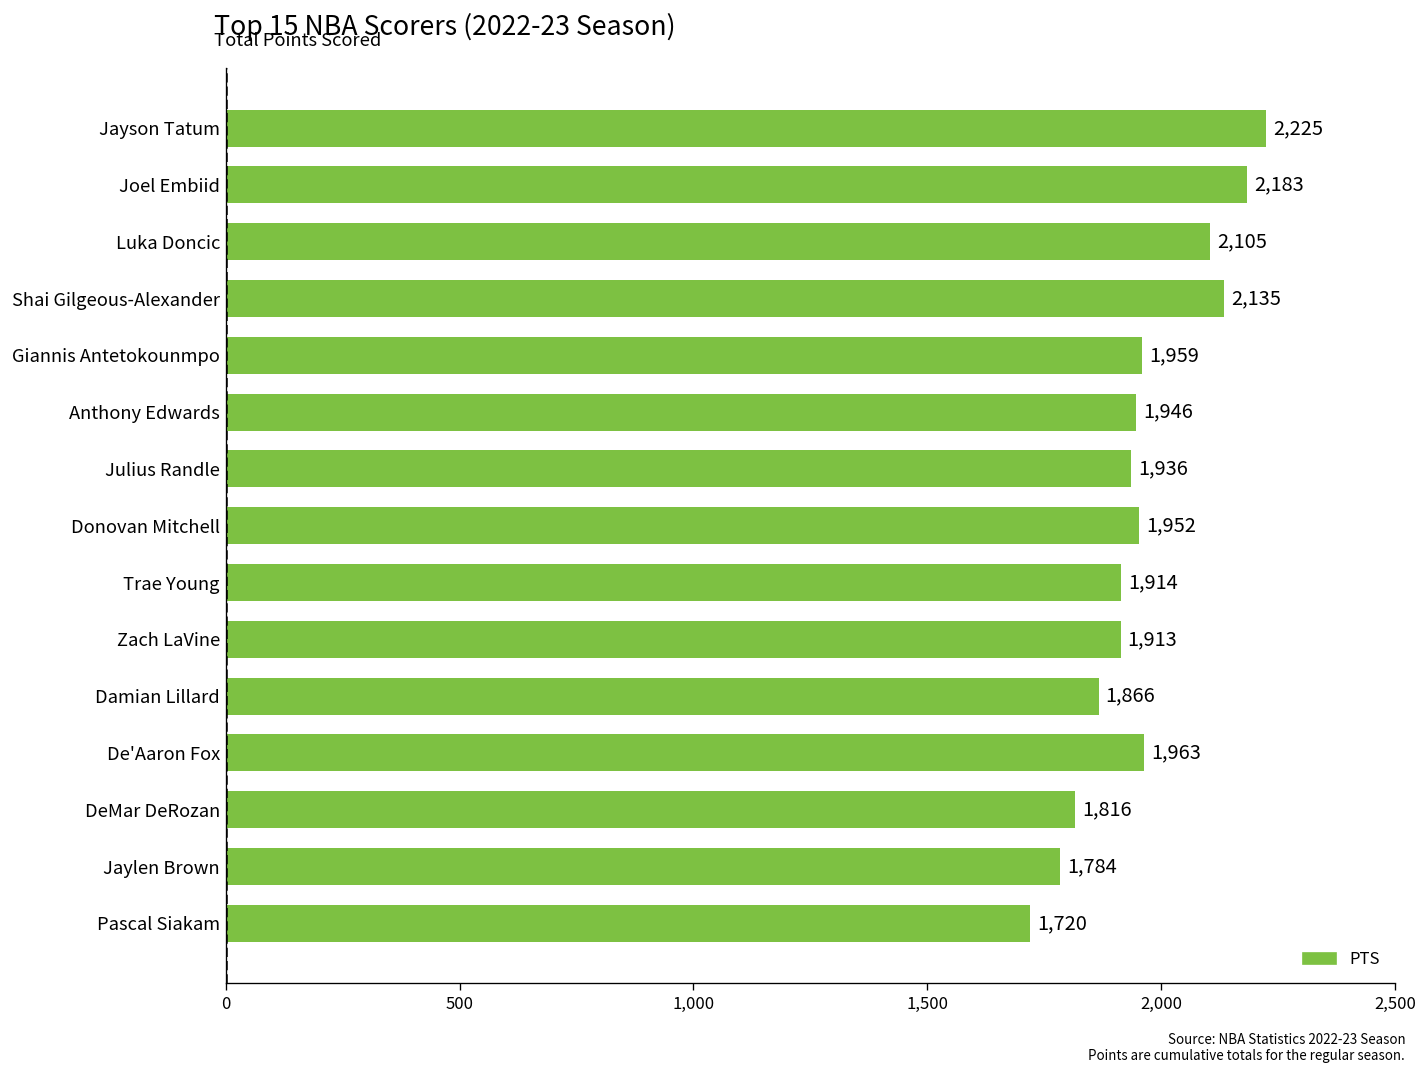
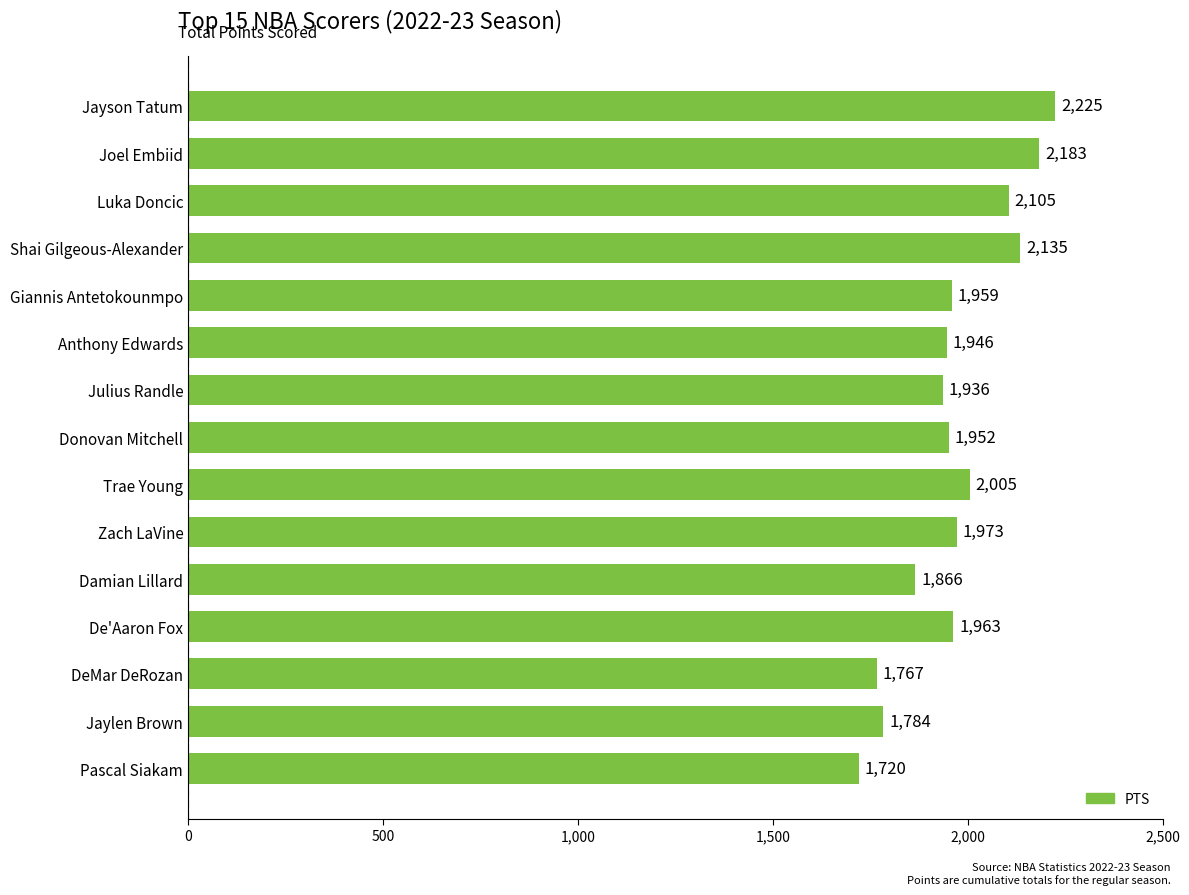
Trae Young: 1,914 -> 2,005
Zach LaVine: 1,913 -> 1,973
DeMar DeRozan: 1,816 -> 1,767
